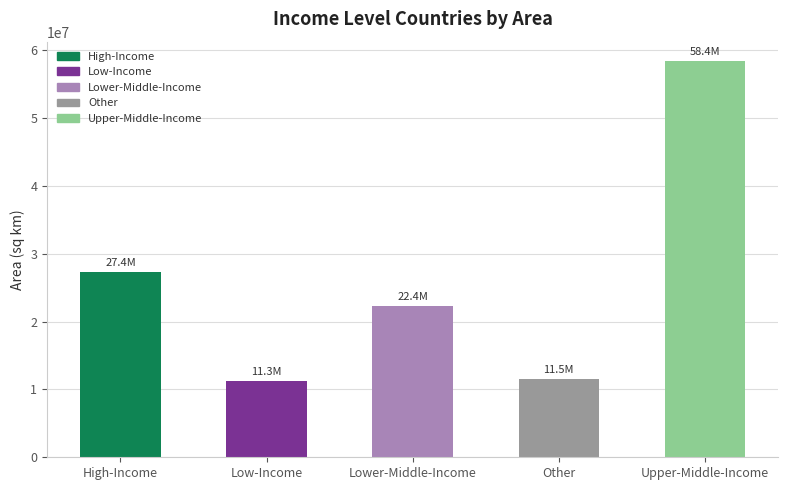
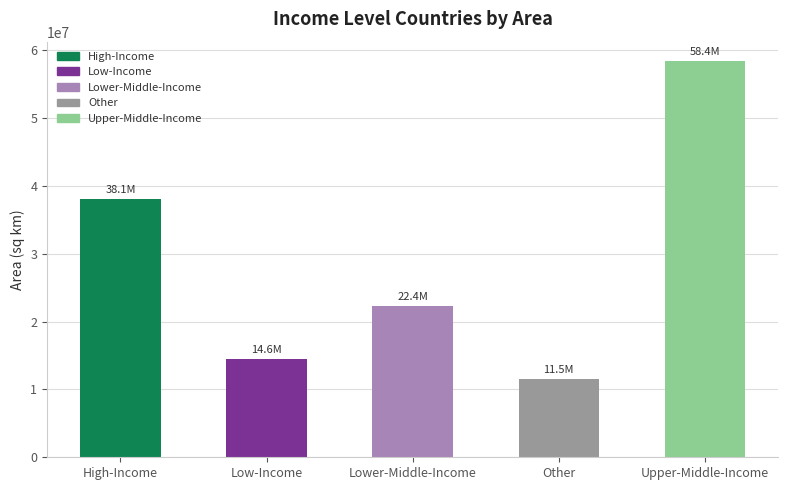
High-Income: 27.4M -> 38.1M
Low-Income: 11.3M -> 14.6M
